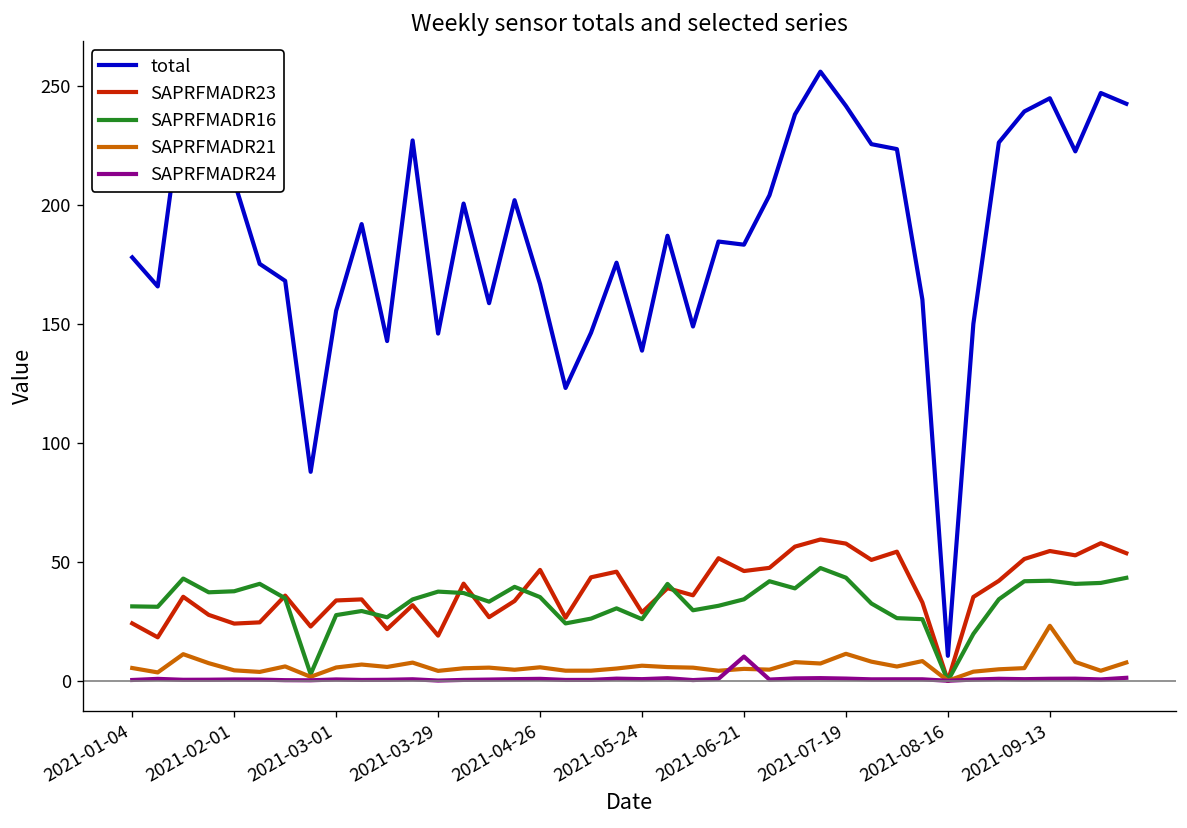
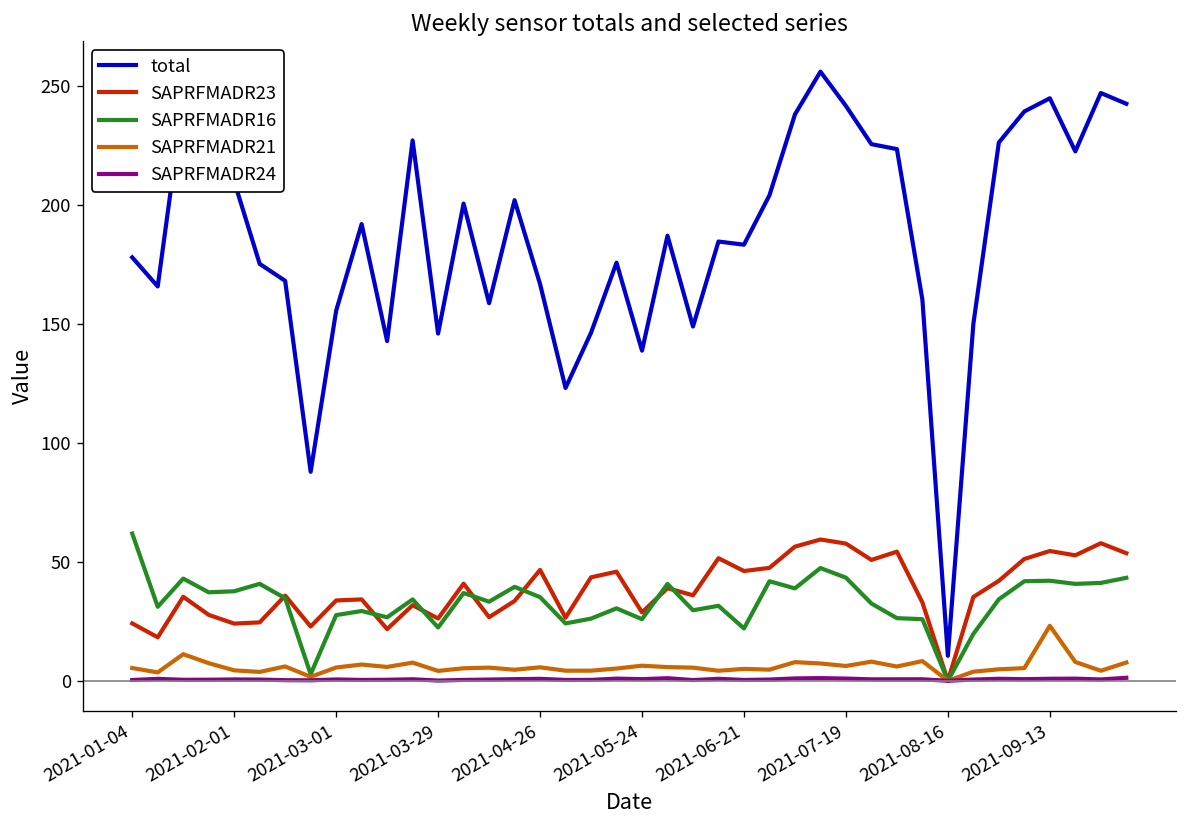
SAPRFMADR16, 2021-01-04: 31 -> 62
SAPRFMADR23, 2021-03-29: 19 -> 26
SAPRFMADR16, 2021-03-29: 37 -> 22
SAPRFMADR16, 2021-06-21: 34 -> 22
SAPRFMADR24, 2021-06-21: 10 -> 0
SAPRFMADR21, 2021-07-19: 11 -> 6
